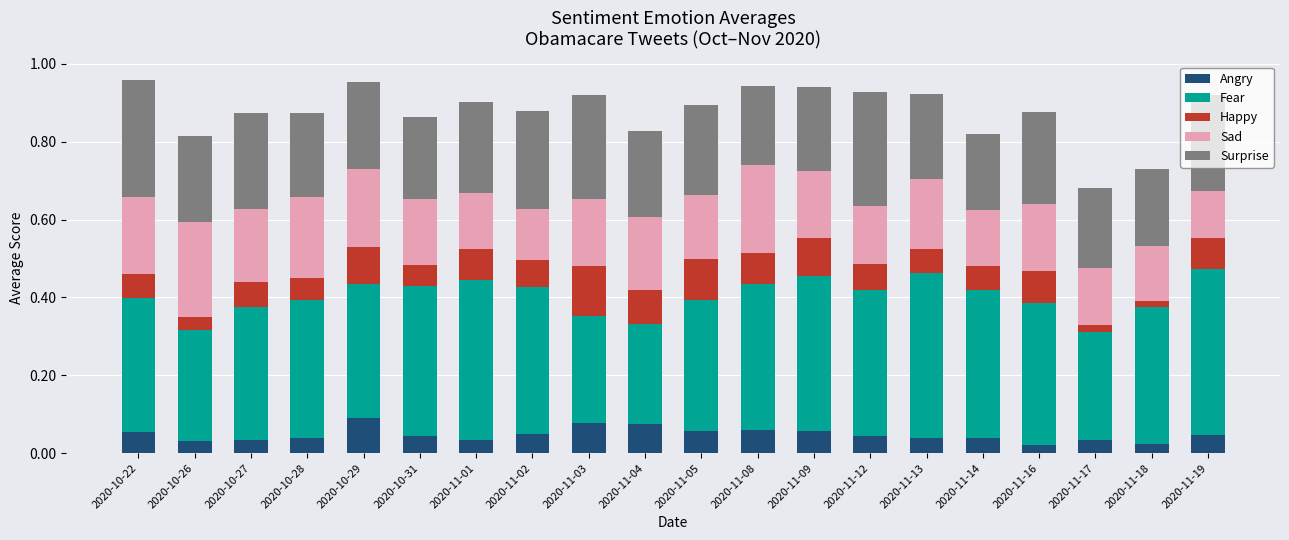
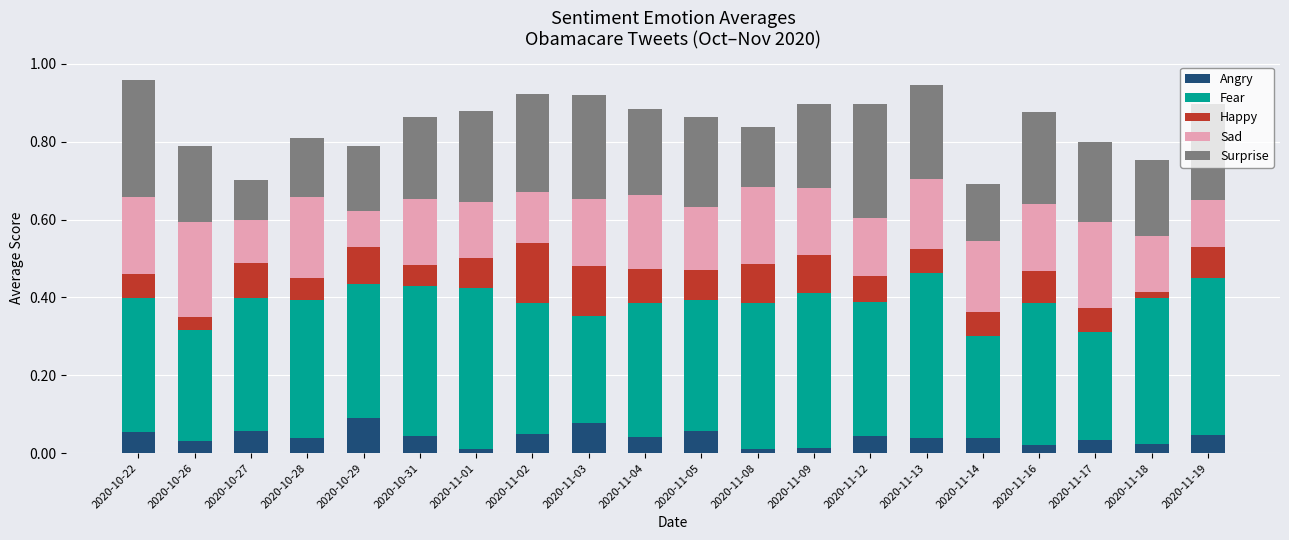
Surprise, 2020-10-26: 0.22 -> 0.20
Angry, 2020-10-27: 0.03 -> 0.06
Happy, 2020-10-27: 0.06 -> 0.09
Sad, 2020-10-27: 0.19 -> 0.11
Surprise, 2020-10-27: 0.25 -> 0.10
Surprise, 2020-10-28: 0.22 -> 0.15
Sad, 2020-10-29: 0.20 -> 0.09
Surprise, 2020-10-29: 0.23 -> 0.17
Angry, 2020-11-01: 0.03 -> 0.01
Fear, 2020-11-02: 0.38 -> 0.34
Happy, 2020-11-02: 0.07 -> 0.15
Angry, 2020-11-04: 0.07 -> 0.04
Fear, 2020-11-04: 0.26 -> 0.34
Happy, 2020-11-05: 0.11 -> 0.08
Angry, 2020-11-08: 0.06 -> 0.01
Happy, 2020-11-08: 0.08 -> 0.10
Sad, 2020-11-08: 0.23 -> 0.20
Surprise, 2020-11-08: 0.20 -> 0.15
Angry, 2020-11-09: 0.06 -> 0.01
Fear, 2020-11-12: 0.38 -> 0.35
Surprise, 2020-11-13: 0.22 -> 0.24
Fear, 2020-11-14: 0.38 -> 0.26
Sad, 2020-11-14: 0.14 -> 0.18
Surprise, 2020-11-14: 0.20 -> 0.15
Happy, 2020-11-17: 0.02 -> 0.06
Sad, 2020-11-17: 0.15 -> 0.22
Fear, 2020-11-18: 0.35 -> 0.38
Fear, 2020-11-19: 0.43 -> 0.40
